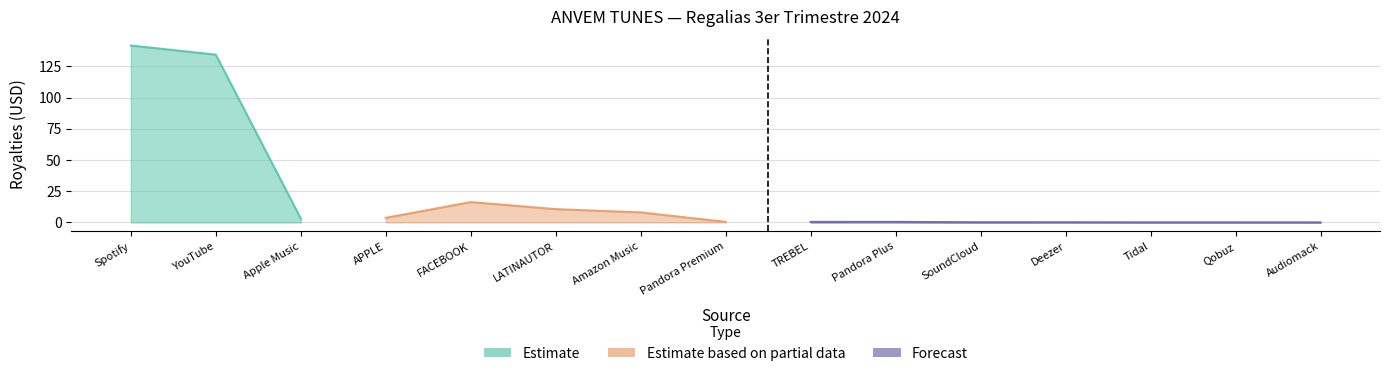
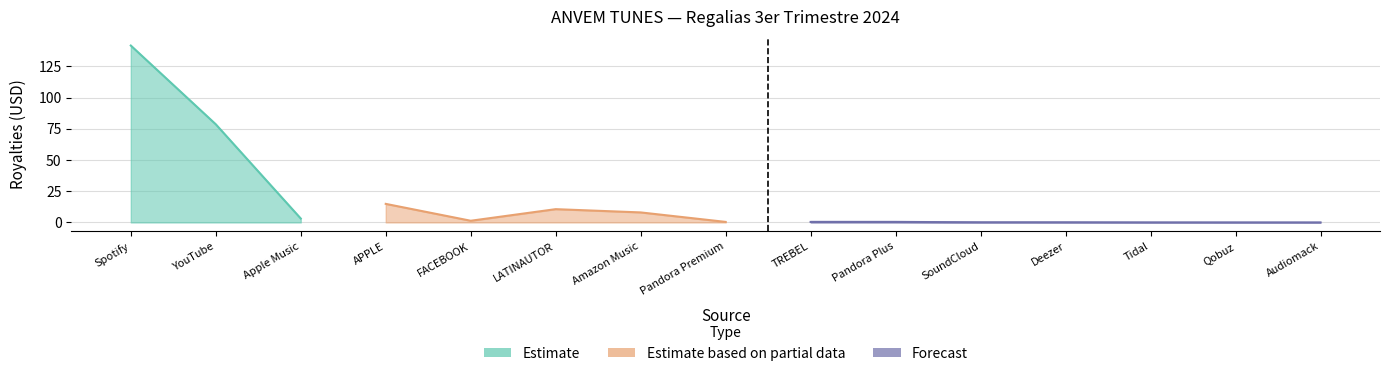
Estimate, YouTube: 134 -> 79
Estimate based on partial data, APPLE: 4 -> 15
Estimate based on partial data, FACEBOOK: 16 -> 1
